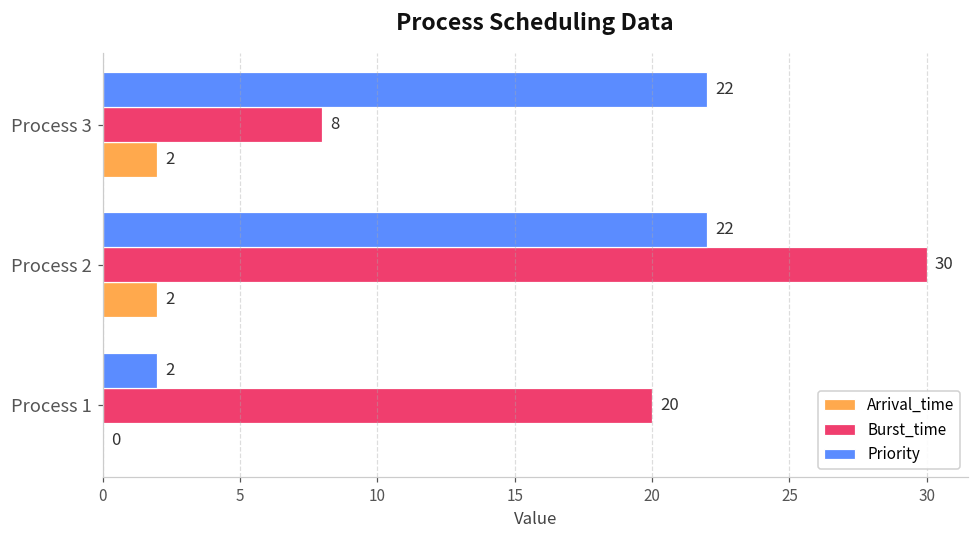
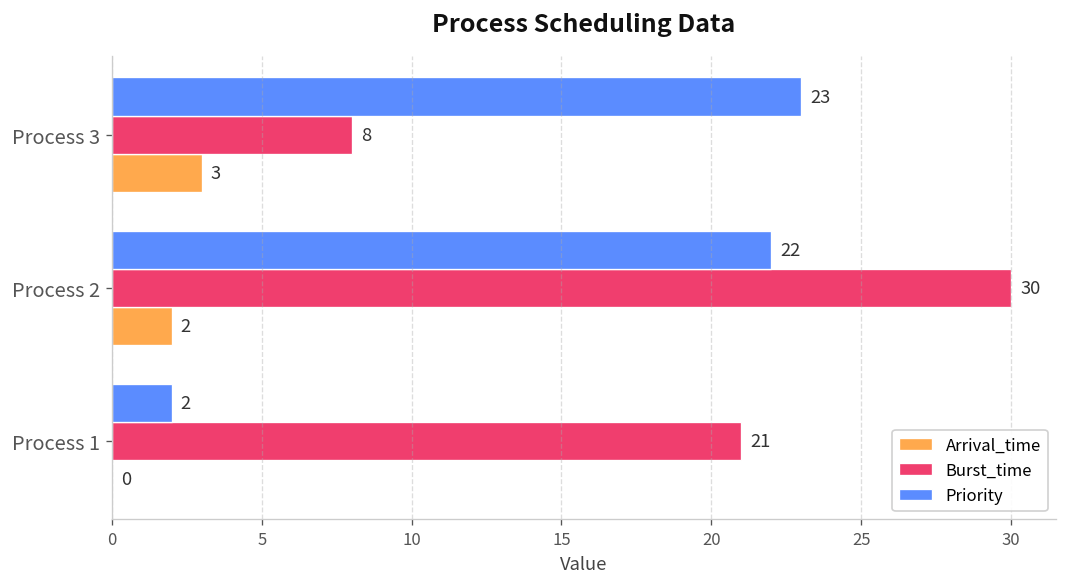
Priority, Process 3: 22 -> 23
Arrival_time, Process 3: 2 -> 3
Burst_time, Process 1: 20 -> 21
